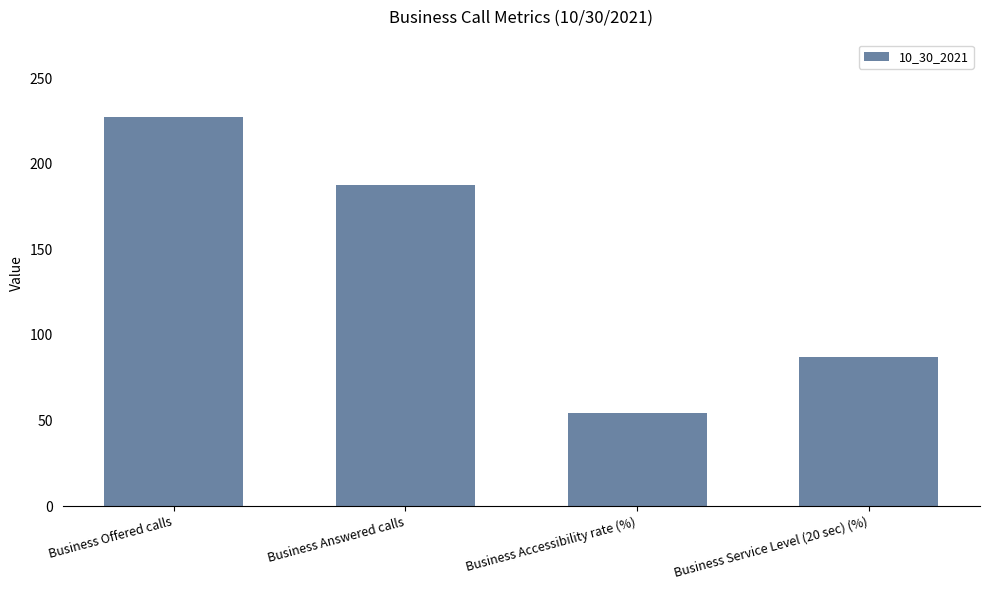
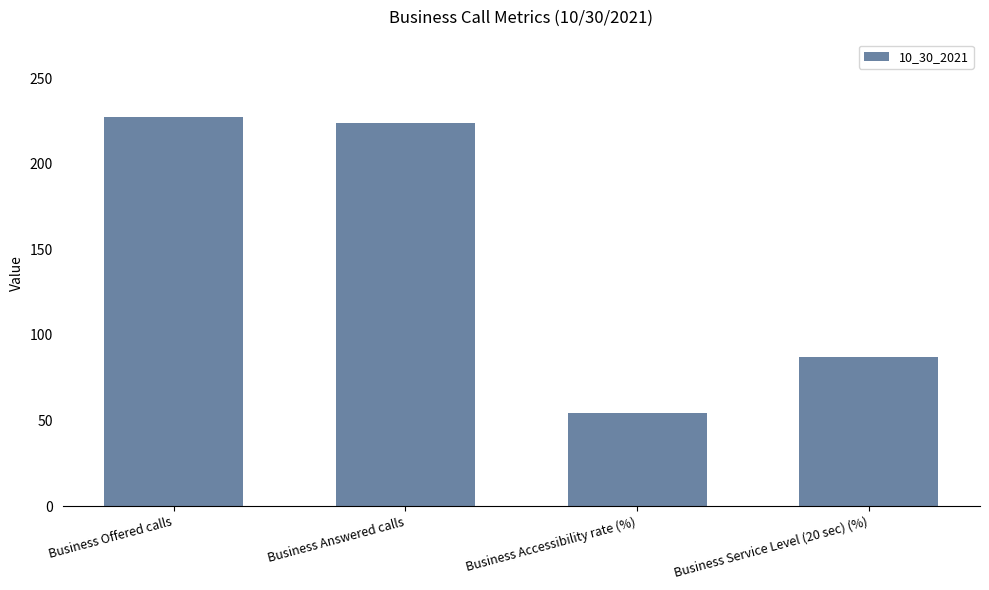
Business Answered calls: 188 -> 224
